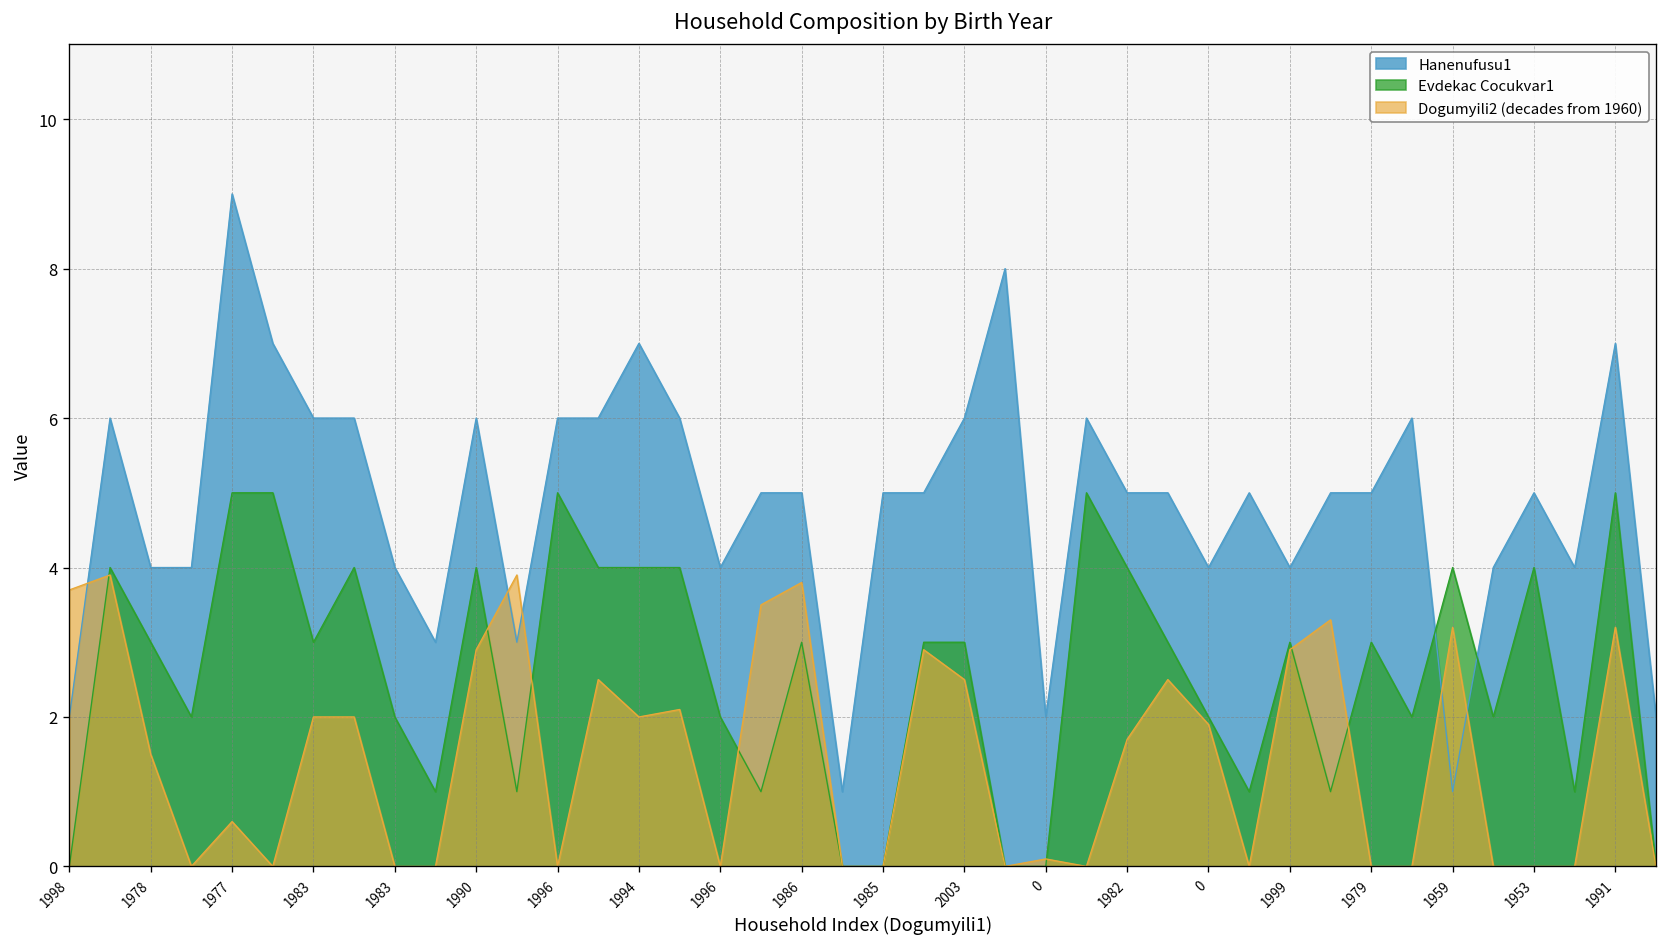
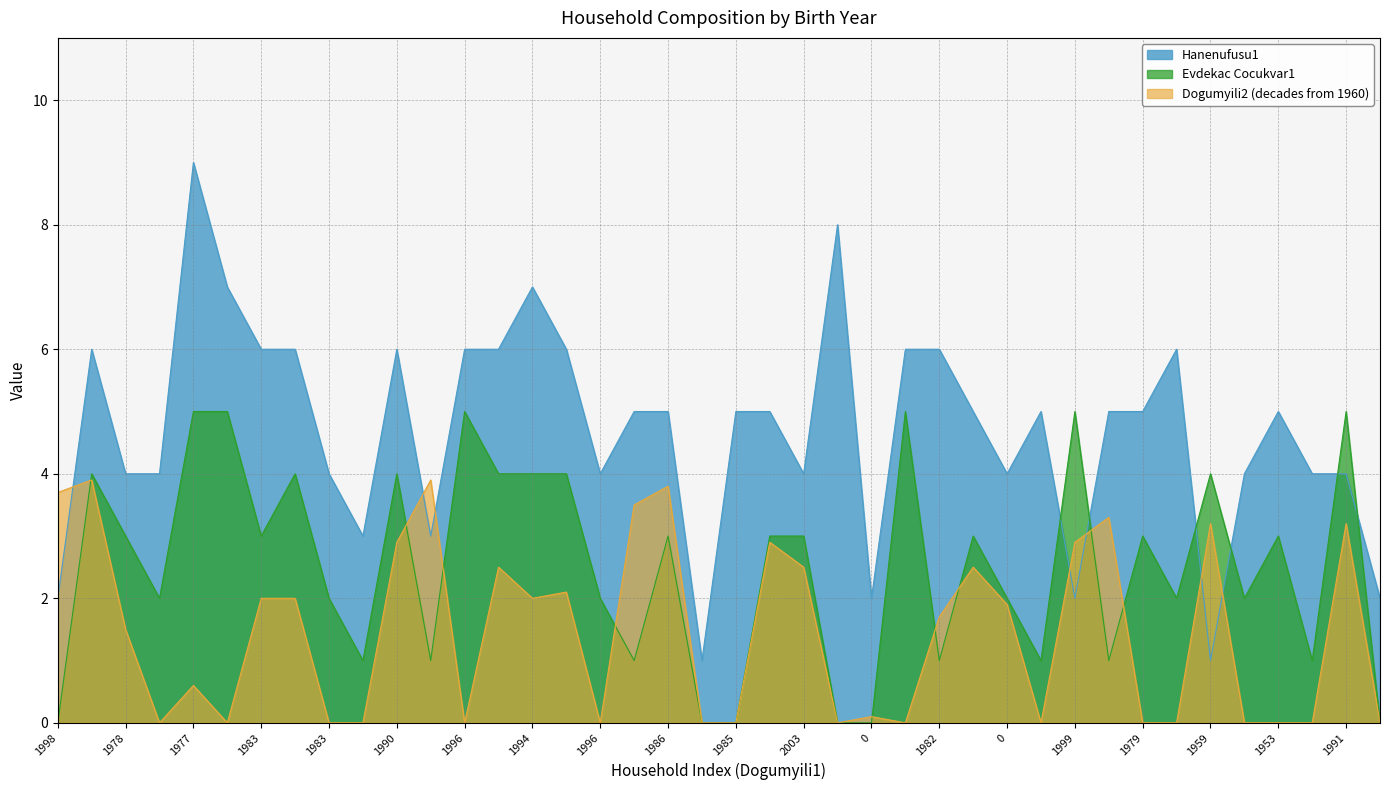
Hanenufusu1, 2003: 6 -> 4
Hanenufusu1, 1982: 5 -> 6
Evdekac Cocukvar1, 1982: 4 -> 1
Hanenufusu1, 1999: 4 -> 2
Evdekac Cocukvar1, 1999: 3 -> 5
Evdekac Cocukvar1, 1953: 4 -> 3
Hanenufusu1, 1991: 7 -> 4
